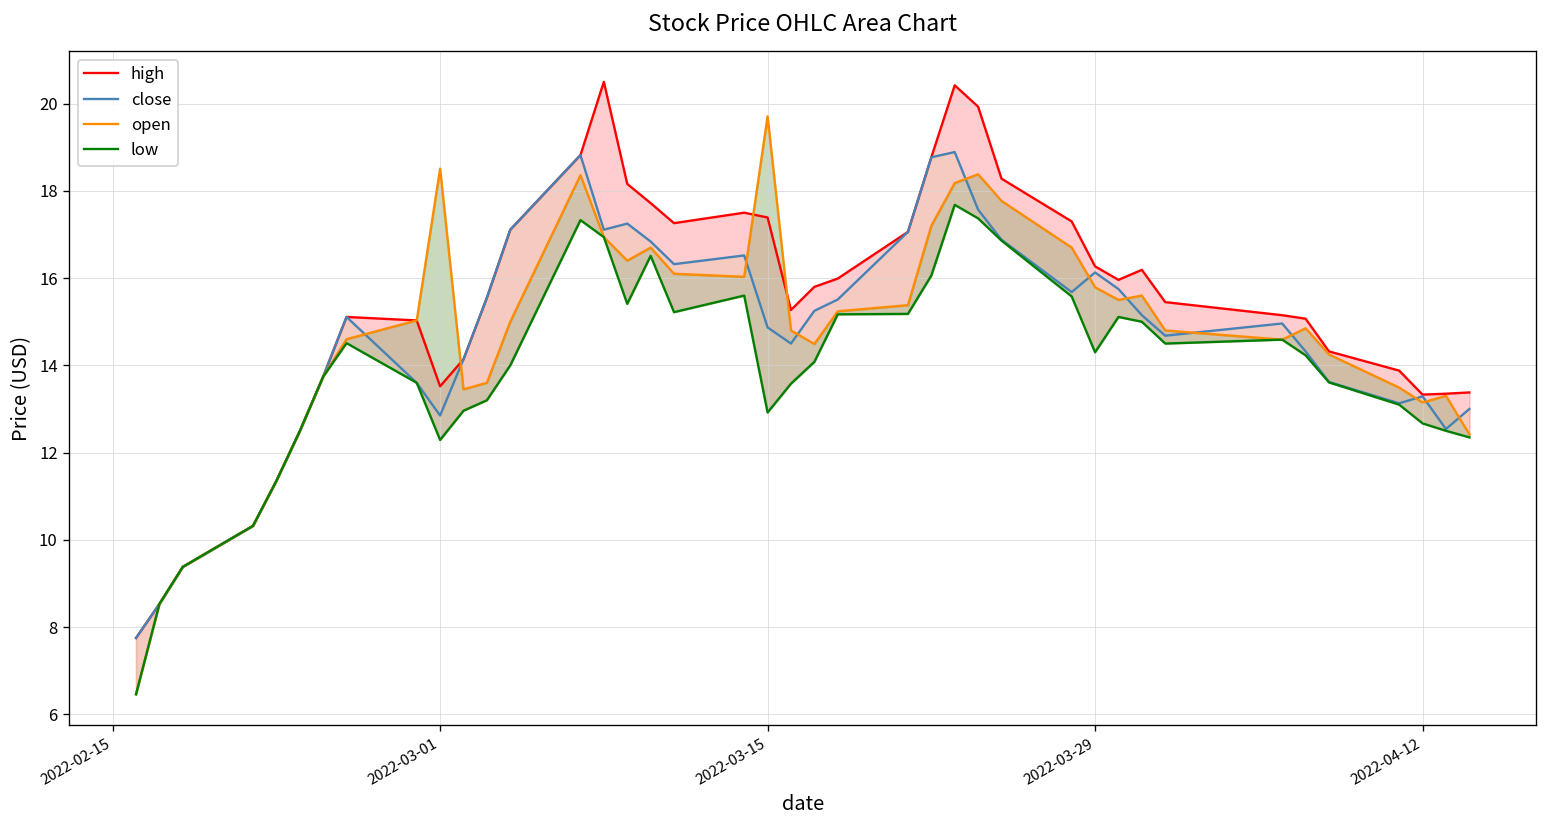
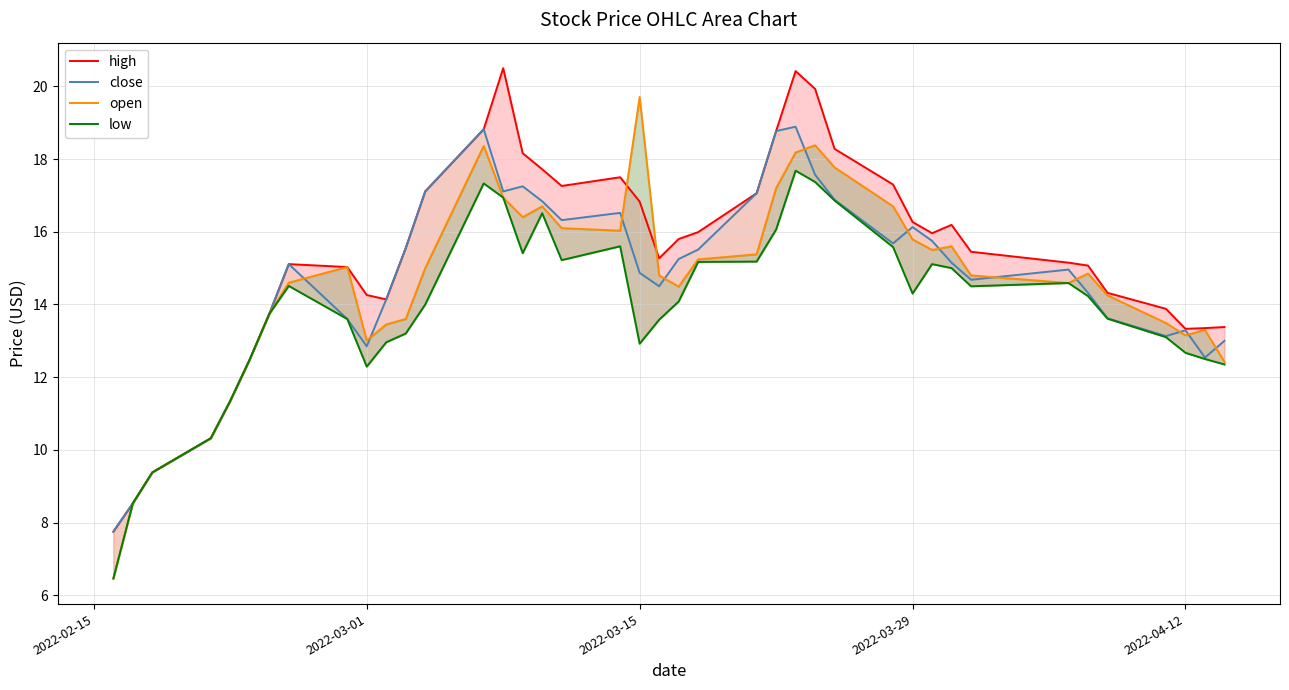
high, 2022-03-01: 13.5 -> 14.3
open, 2022-03-01: 18.5 -> 13.0
high, 2022-03-15: 17.4 -> 16.8
